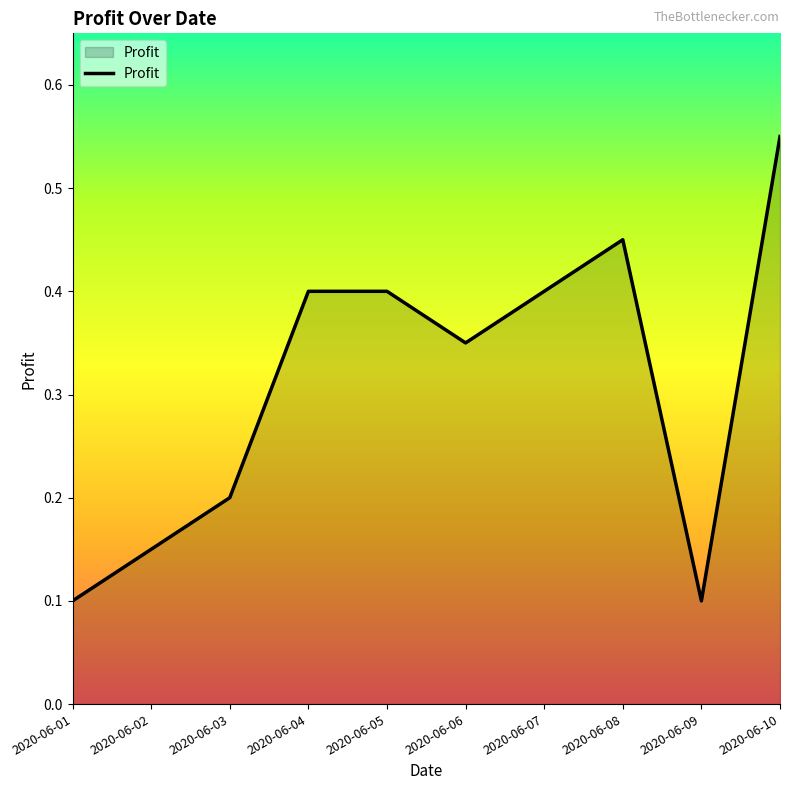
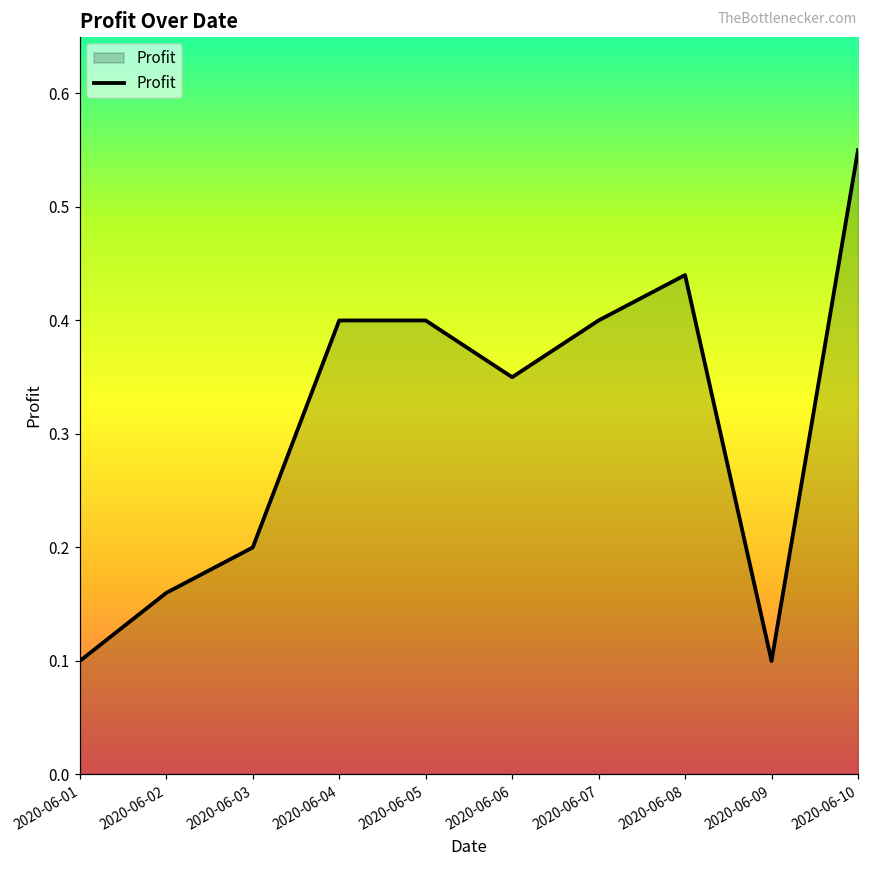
2020-06-02: 0.15 -> 0.16
2020-06-08: 0.45 -> 0.44
